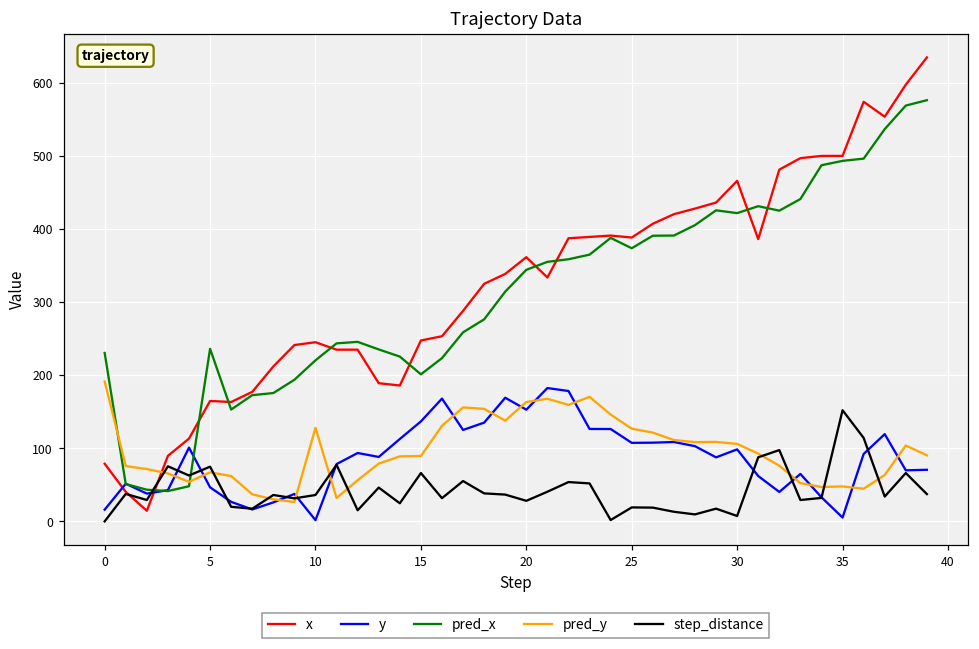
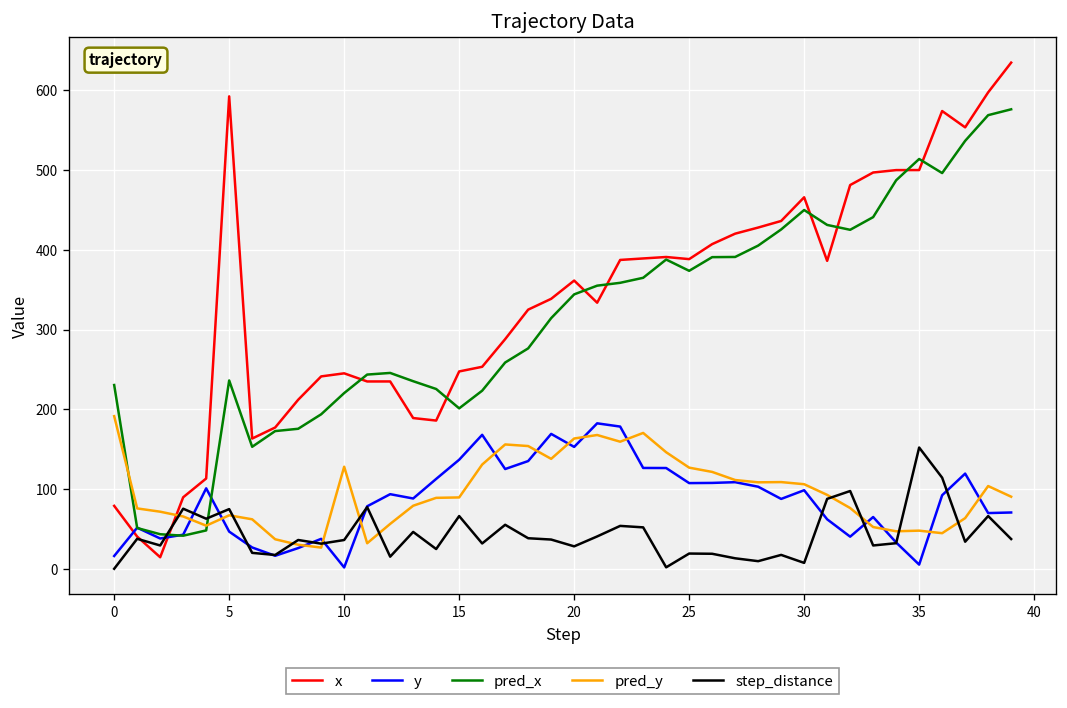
x, 5: 160 -> 590
pred_x, 30: 420 -> 450
pred_x, 35: 490 -> 510
